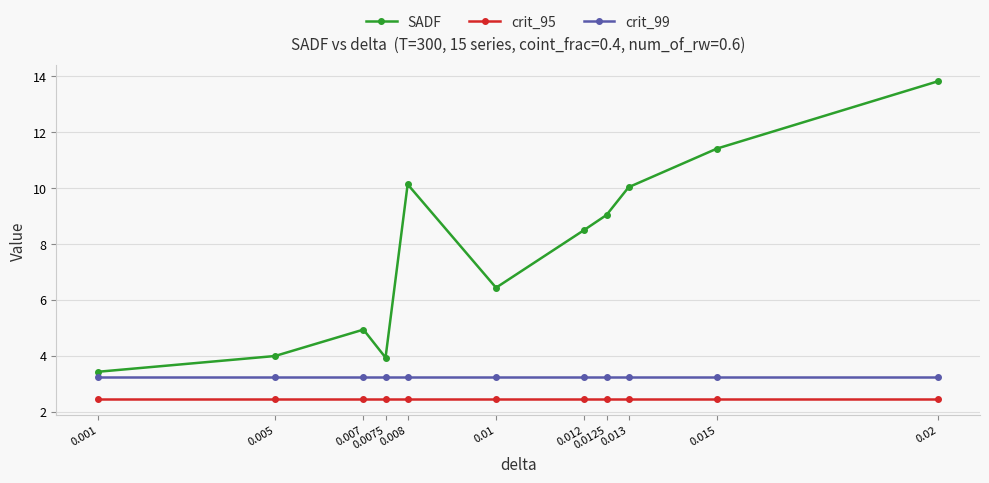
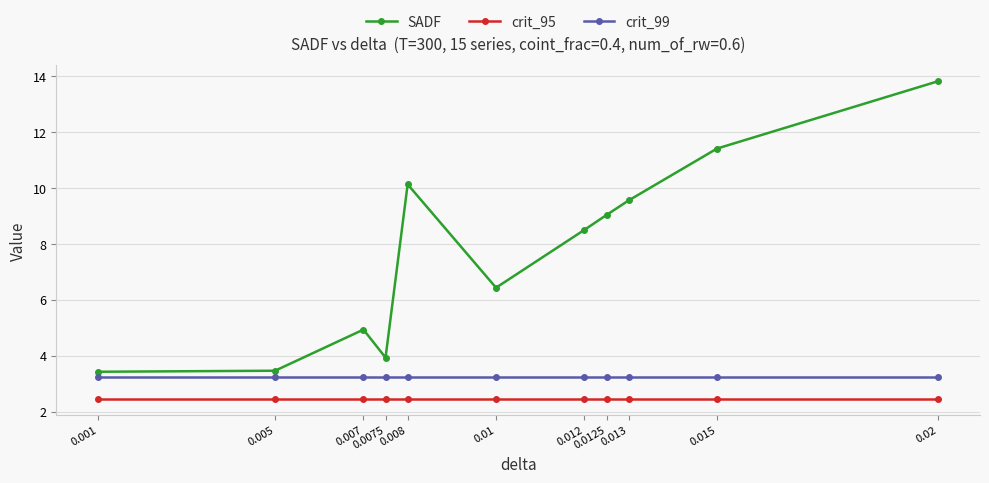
SADF, 0.005: 4.0 -> 3.5
SADF, 0.013: 10.0 -> 9.6
